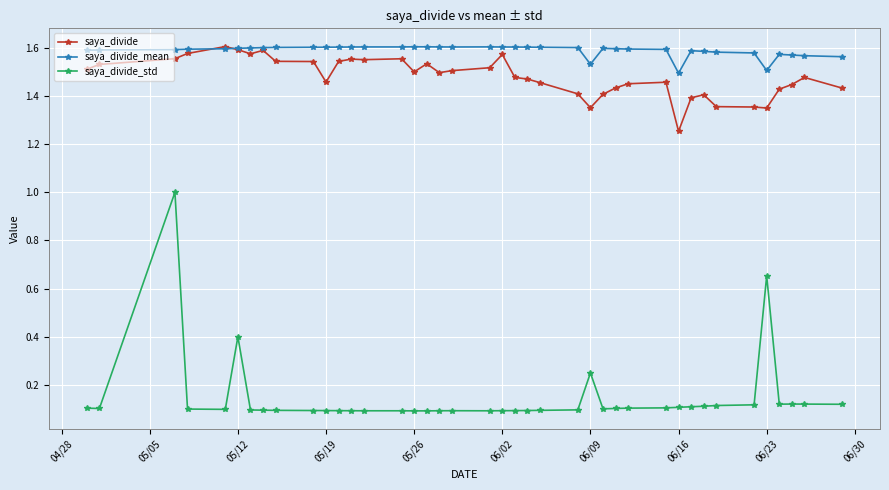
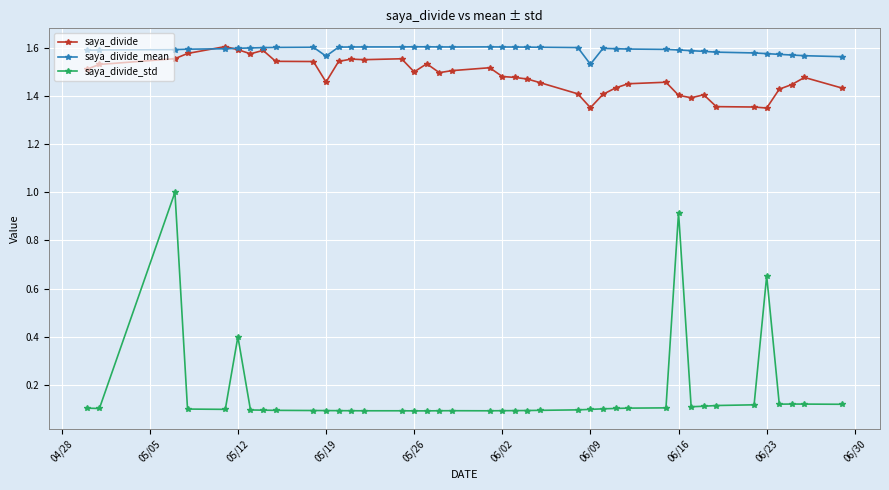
saya_divide_mean, 05/19: 1.60 -> 1.57
saya_divide, 06/02: 1.57 -> 1.48
saya_divide_std, 06/09: 0.25 -> 0.10
saya_divide, 06/16: 1.25 -> 1.40
saya_divide_mean, 06/16: 1.50 -> 1.59
saya_divide_std, 06/16: 0.11 -> 0.92
saya_divide_mean, 06/23: 1.51 -> 1.58
